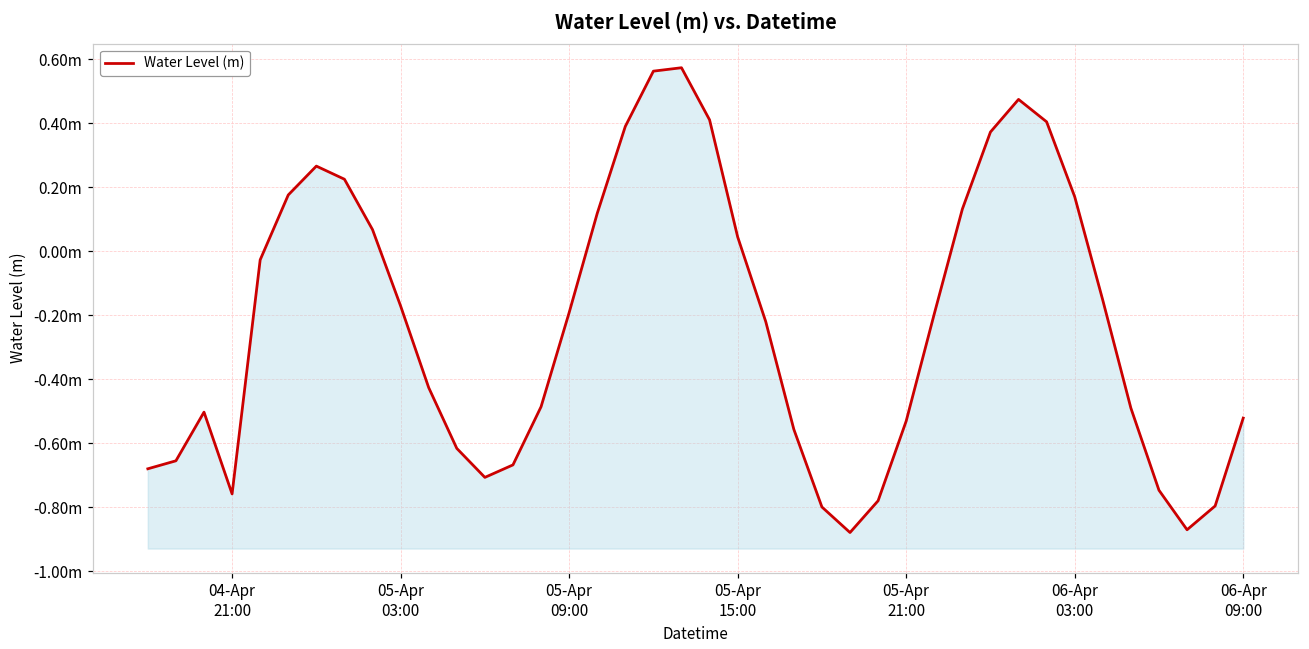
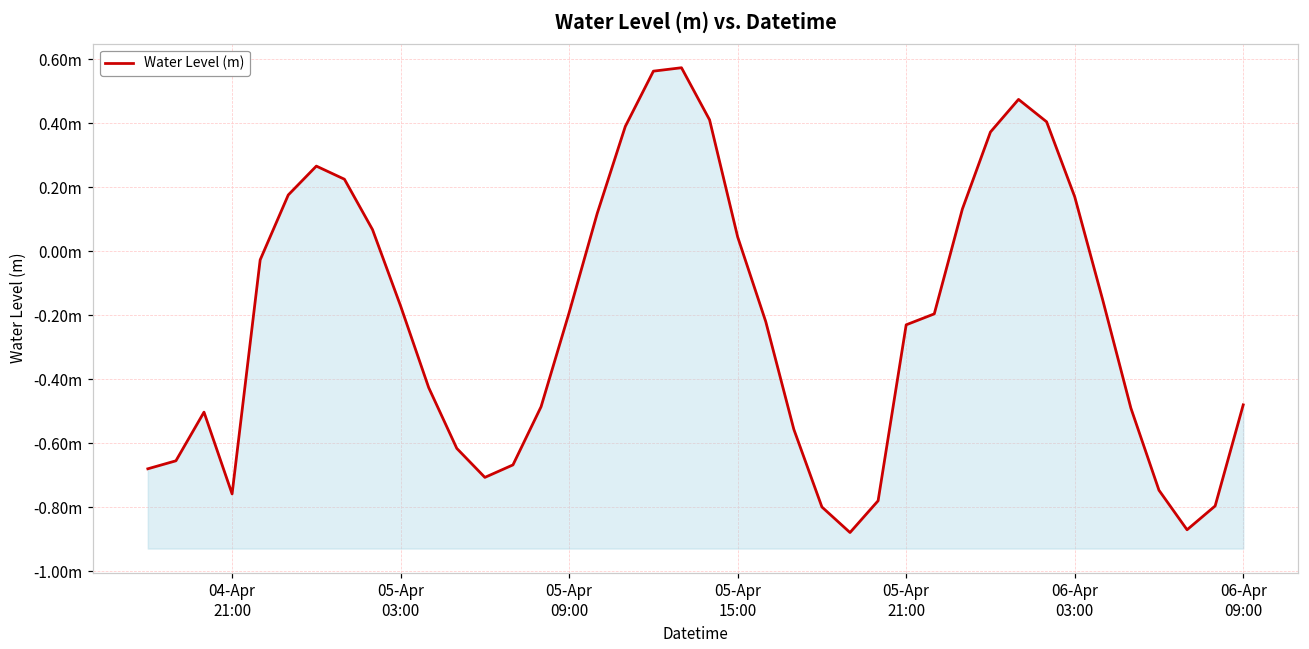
05-Apr 21:00: -0.53m -> -0.23m
06-Apr 09:00: -0.52m -> -0.48m
